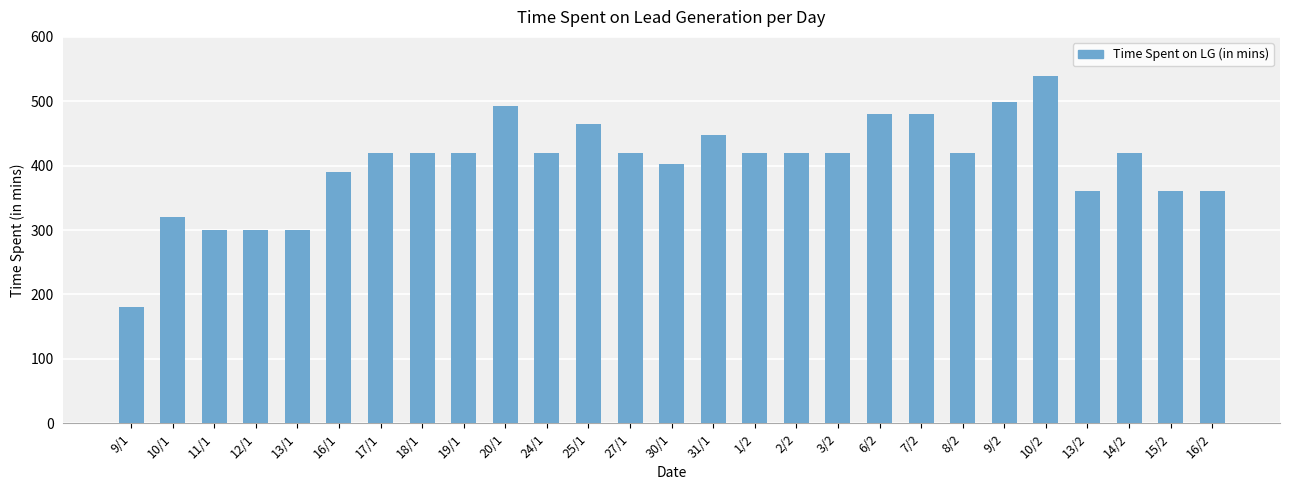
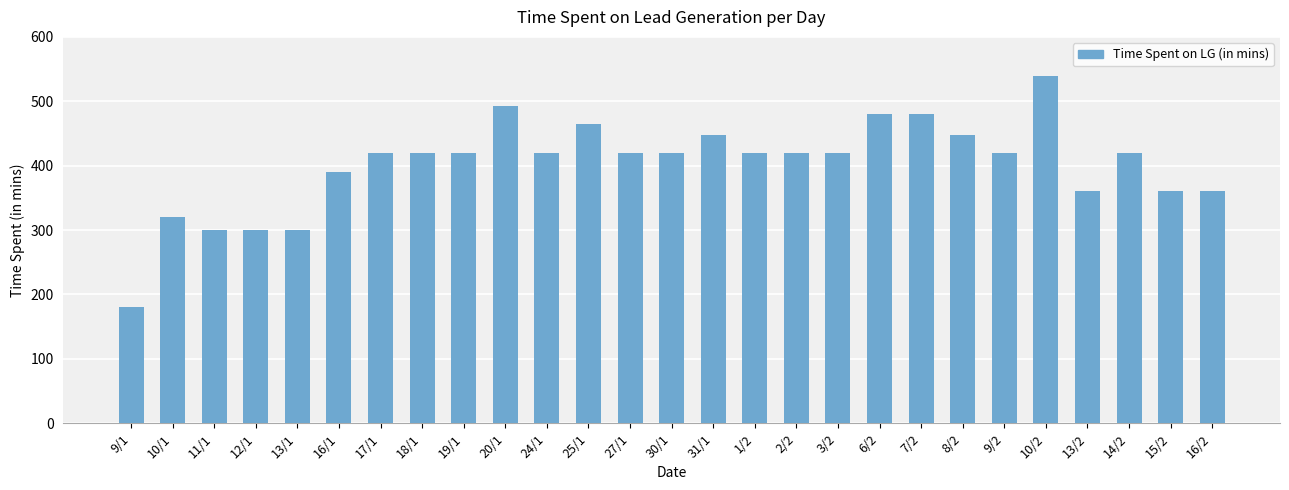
30/1: 400 -> 420
8/2: 420 -> 450
9/2: 500 -> 420
